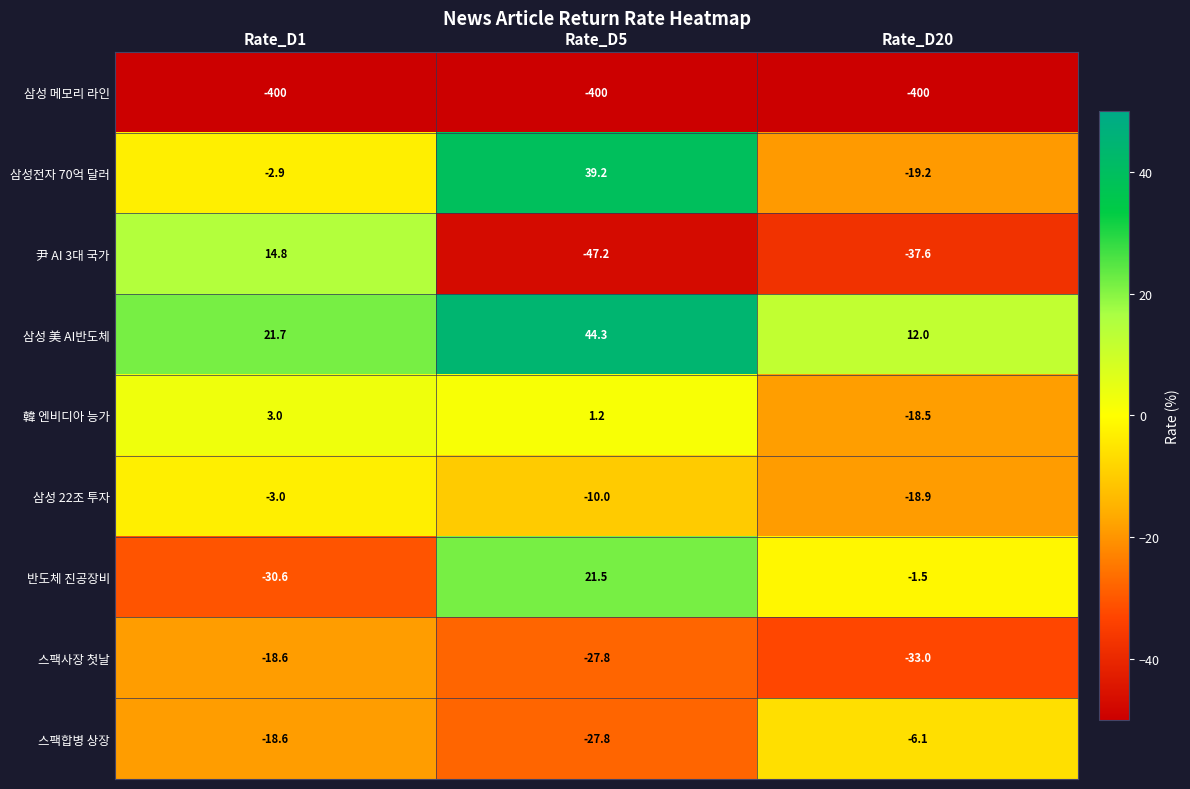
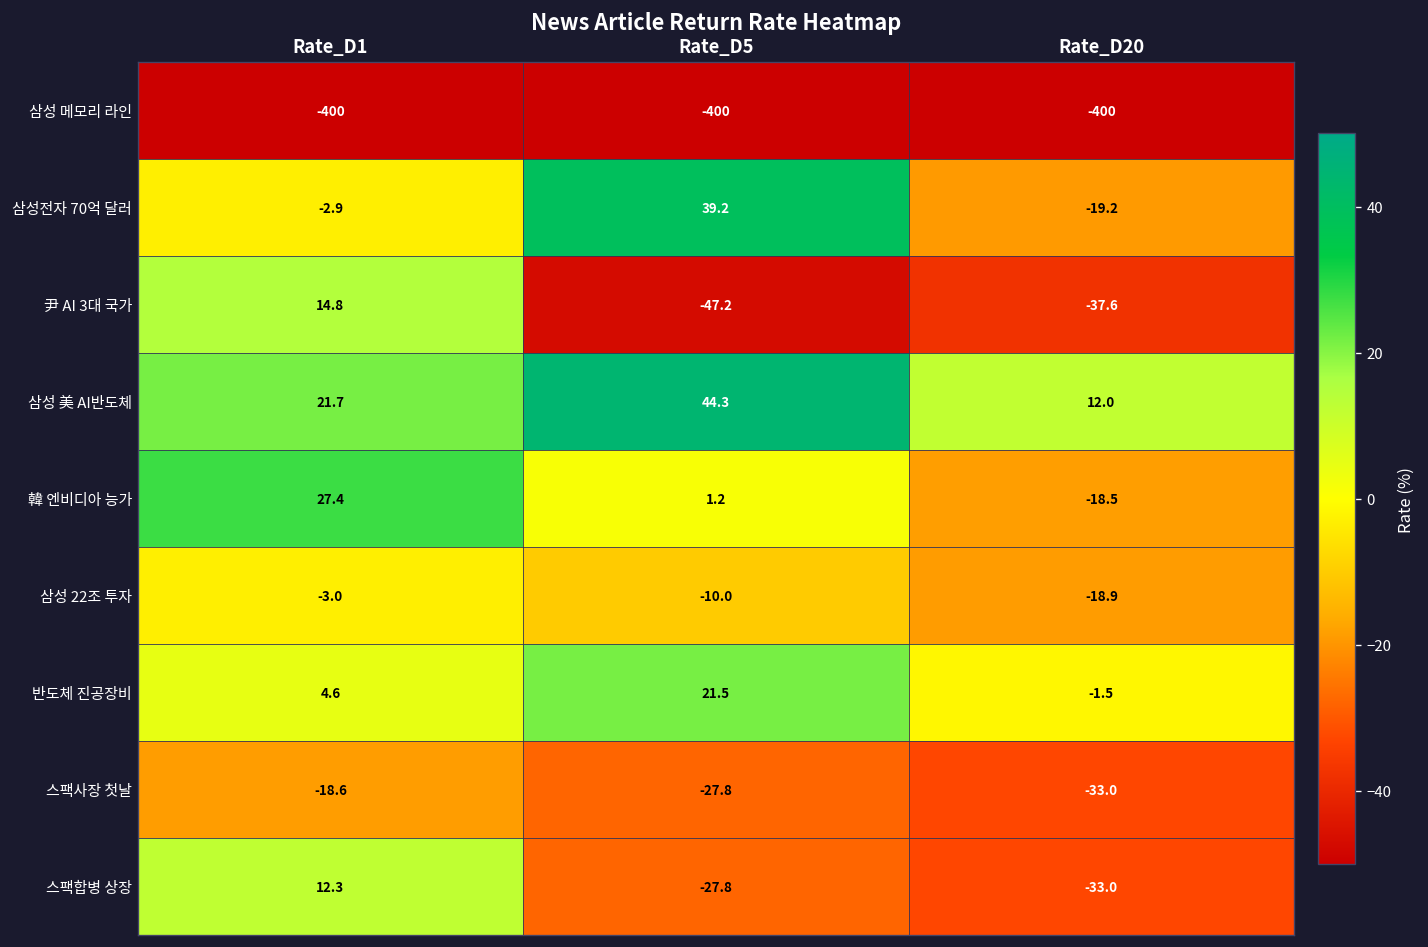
韓 엔비디아 능가, Rate_D1: 3.0 -> 27.4
반도체 진공장비, Rate_D1: -30.6 -> 4.6
스팩합병 상장, Rate_D1: -18.6 -> 12.3
스팩합병 상장, Rate_D20: -6.1 -> -33.0
